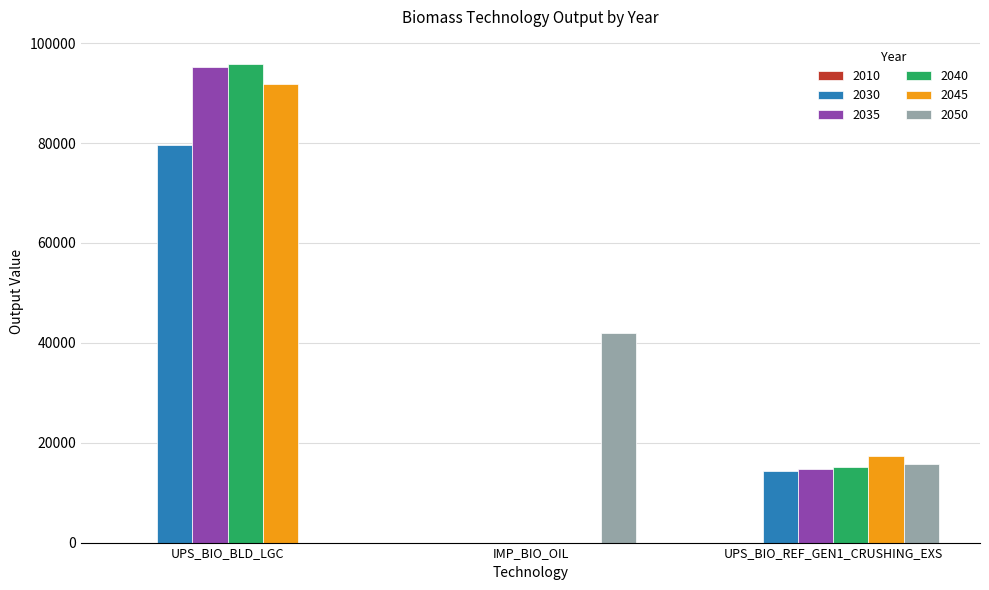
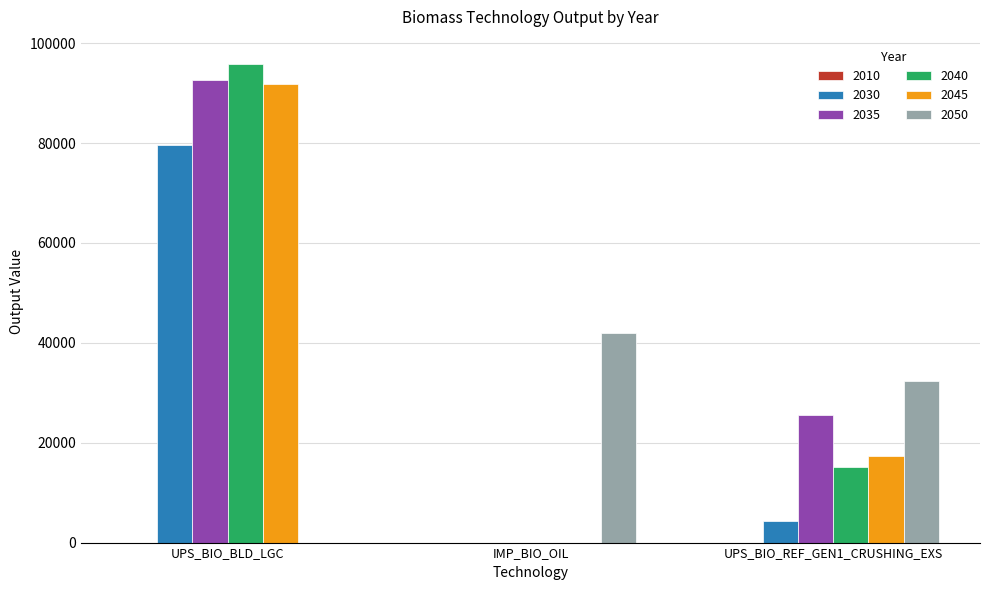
2035, UPS_BIO_BLD_LGC: 95000 -> 93000
2030, UPS_BIO_REF_GEN1_CRUSHING_EXS: 14000 -> 4000
2035, UPS_BIO_REF_GEN1_CRUSHING_EXS: 15000 -> 25000
2050, UPS_BIO_REF_GEN1_CRUSHING_EXS: 16000 -> 32000
